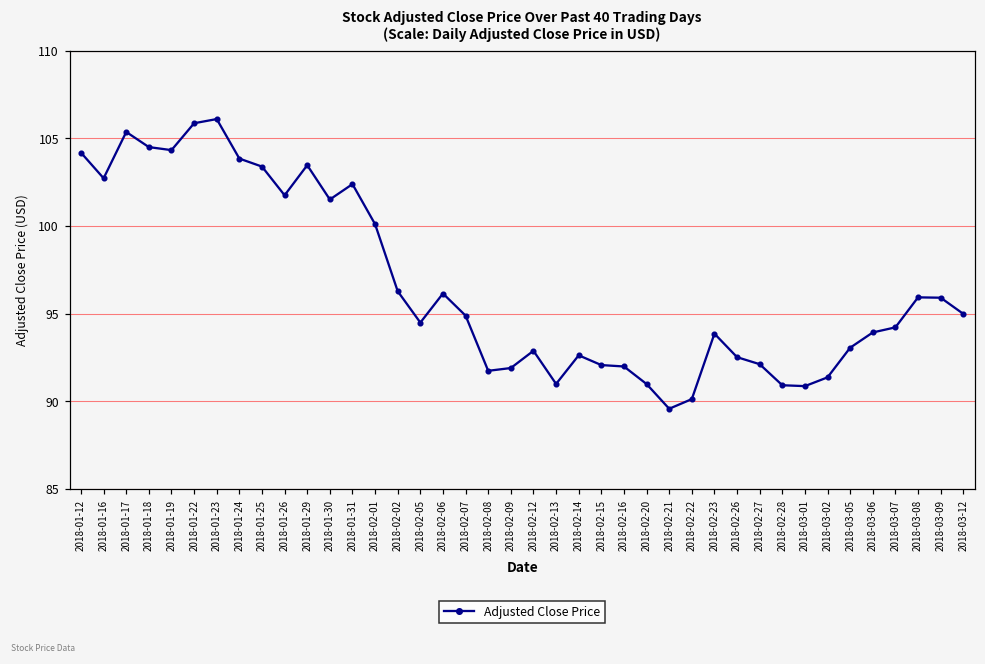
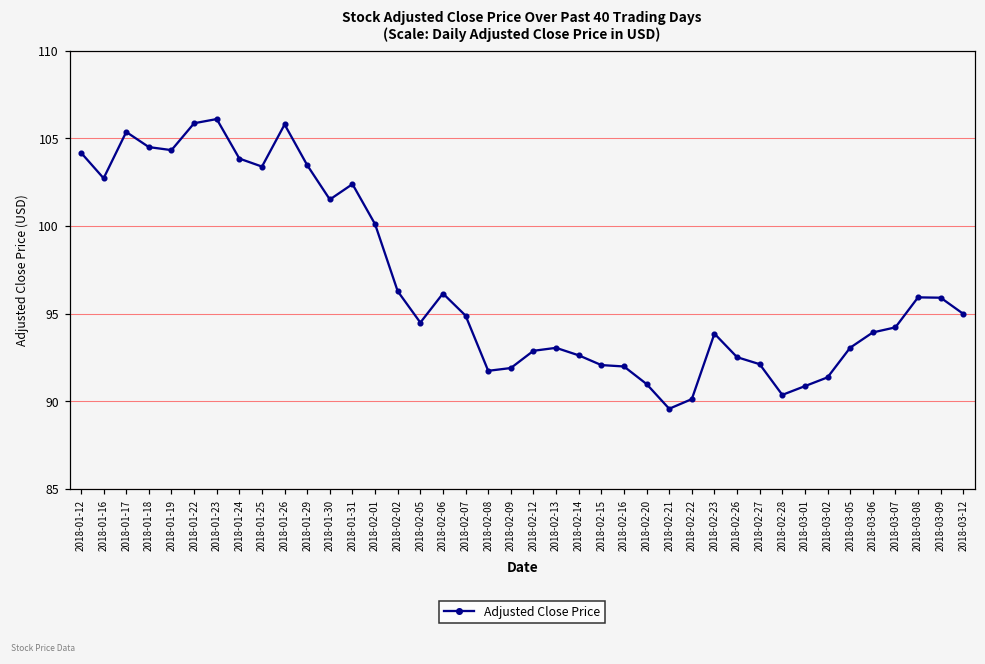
2018-01-26: 101.7 -> 105.8
2018-02-13: 91.0 -> 93.1
2018-02-28: 90.9 -> 90.4
